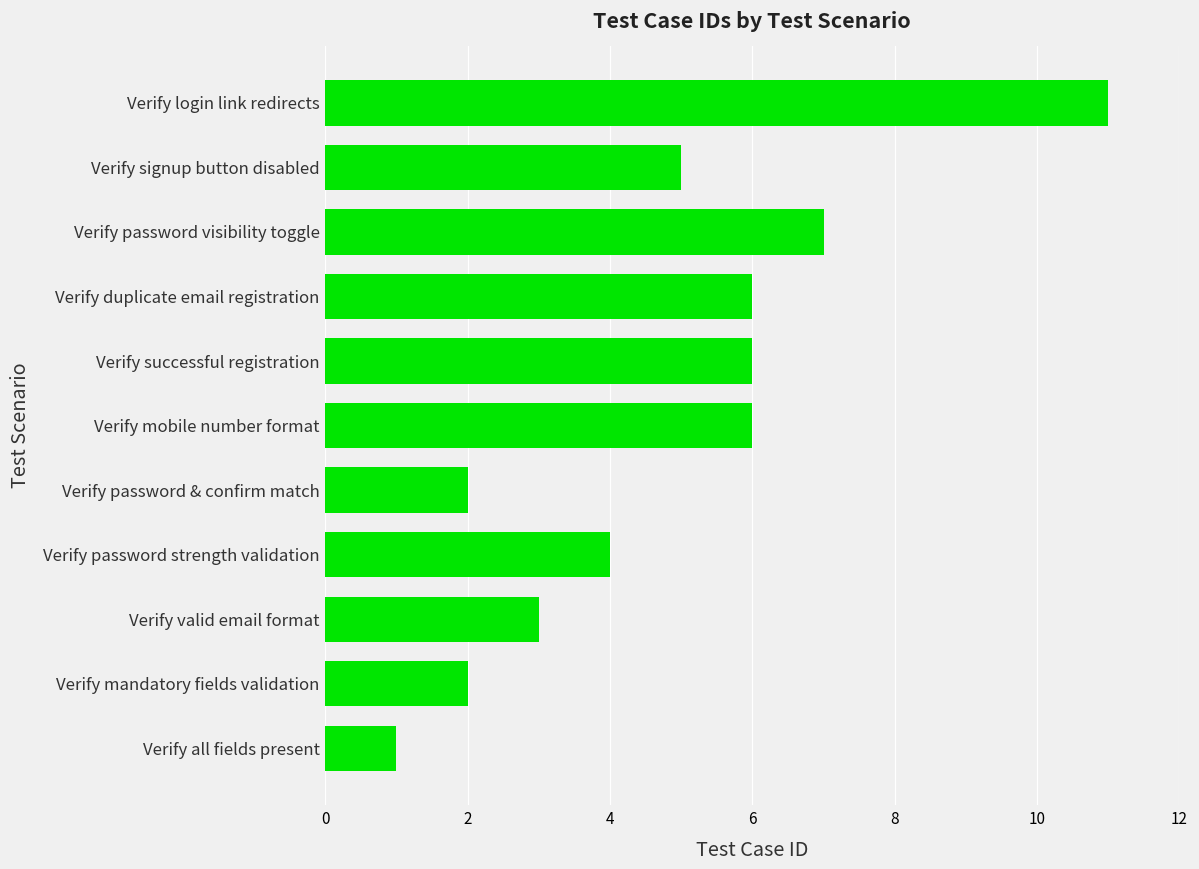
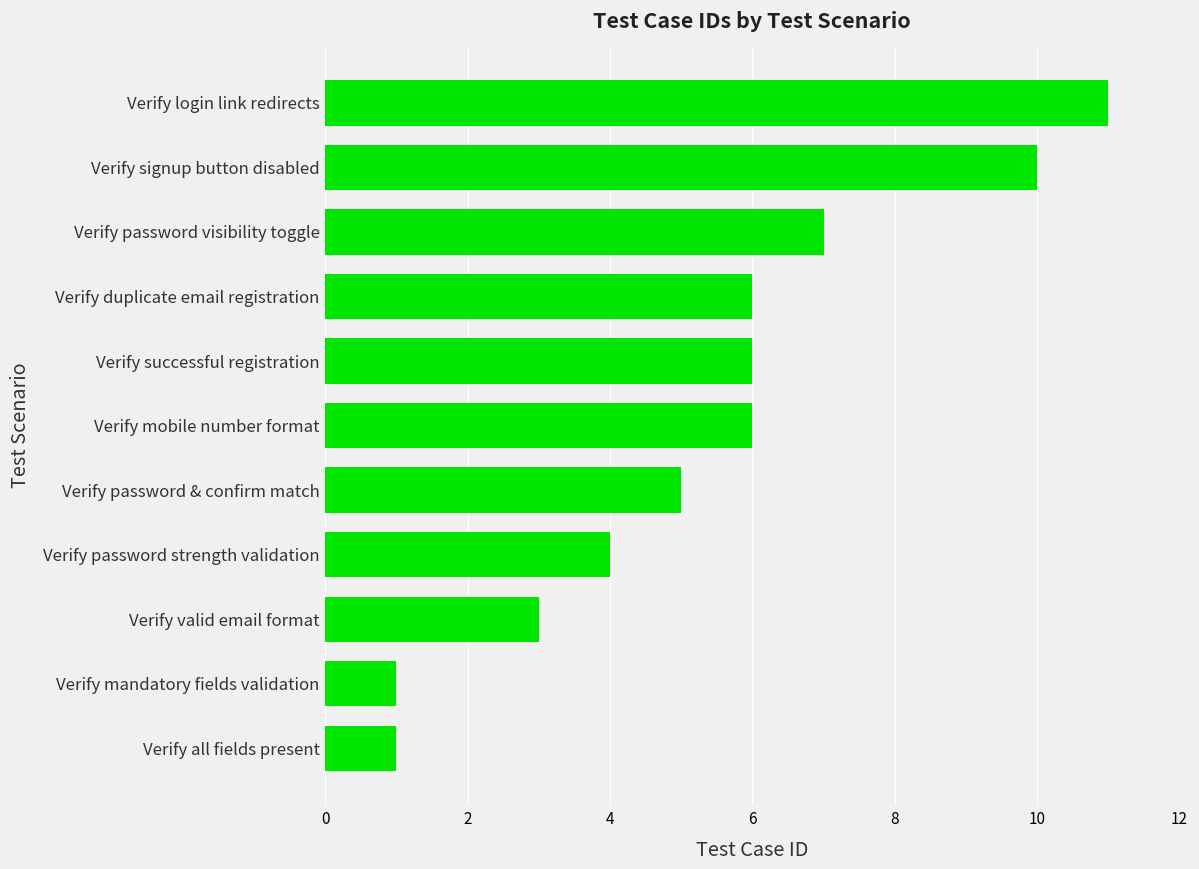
Verify signup button disabled: 5 -> 10
Verify password & confirm match: 2 -> 5
Verify mandatory fields validation: 2 -> 1
